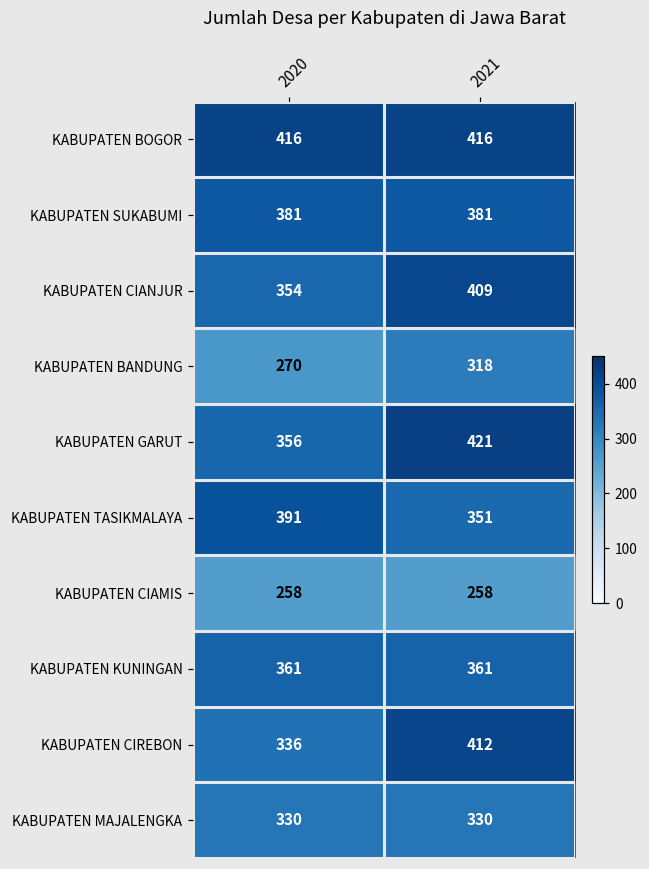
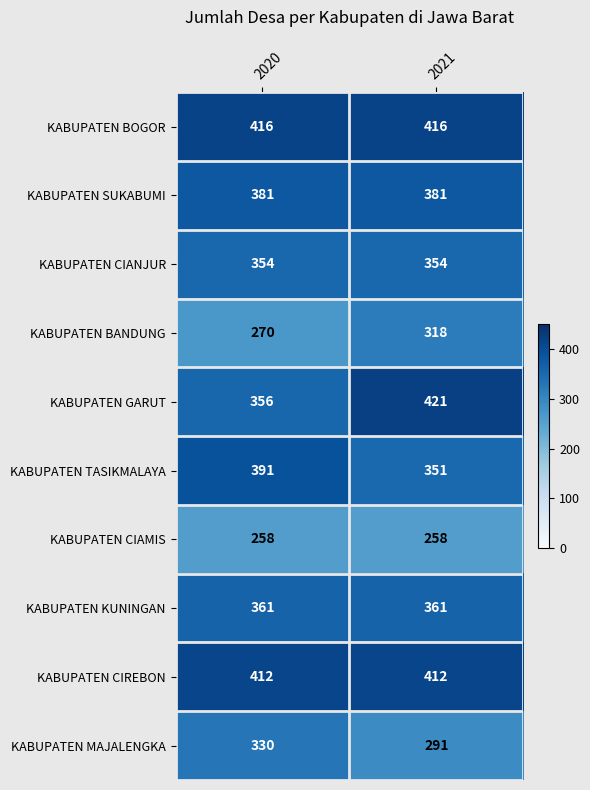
KABUPATEN CIANJUR, 2021: 409 -> 354
KABUPATEN CIREBON, 2020: 336 -> 412
KABUPATEN MAJALENGKA, 2021: 330 -> 291
